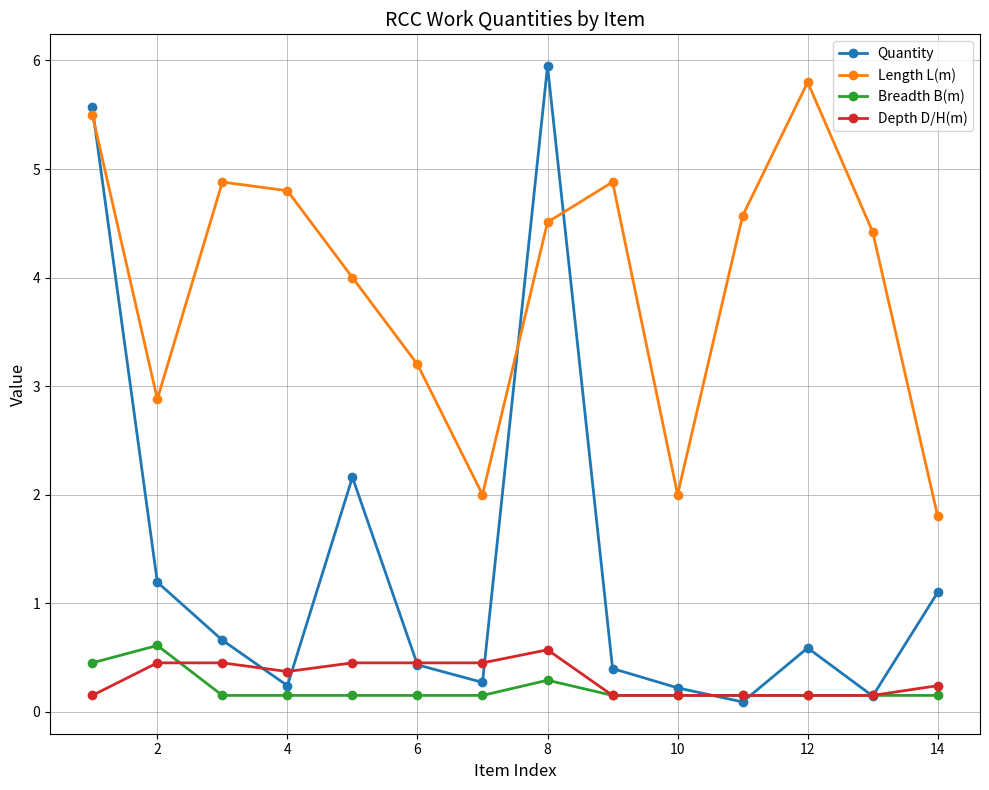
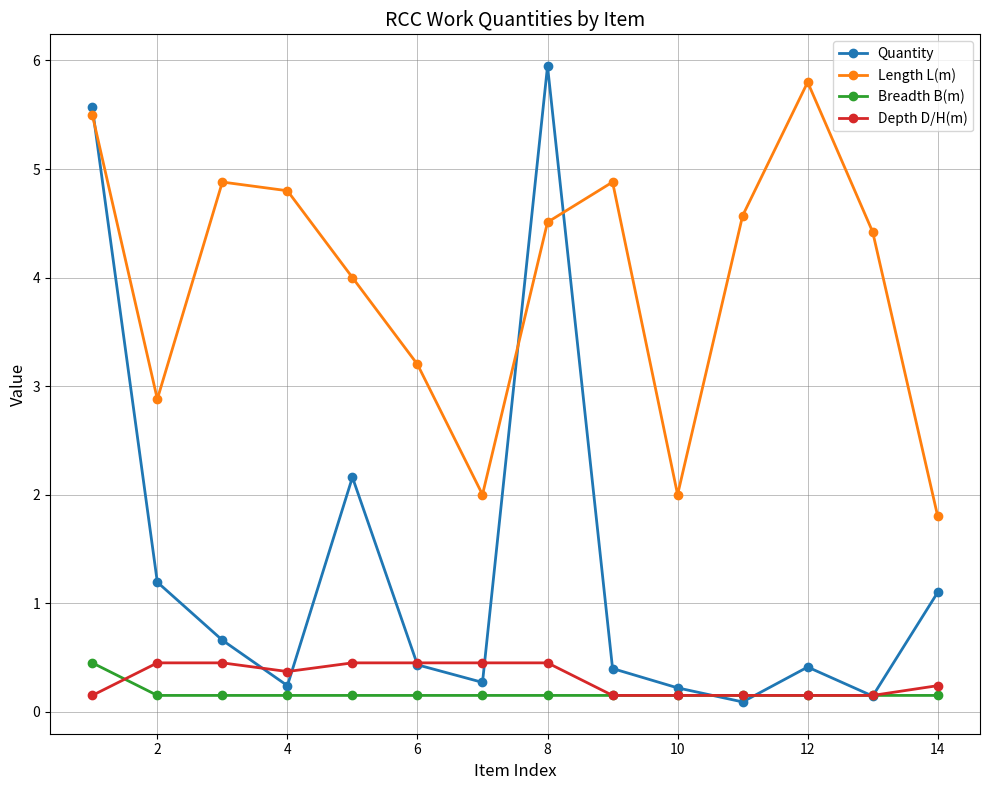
Breadth B(m), 2: 0.61 -> 0.15
Breadth B(m), 8: 0.29 -> 0.15
Depth D/H(m), 8: 0.57 -> 0.45
Quantity, 12: 0.59 -> 0.41
